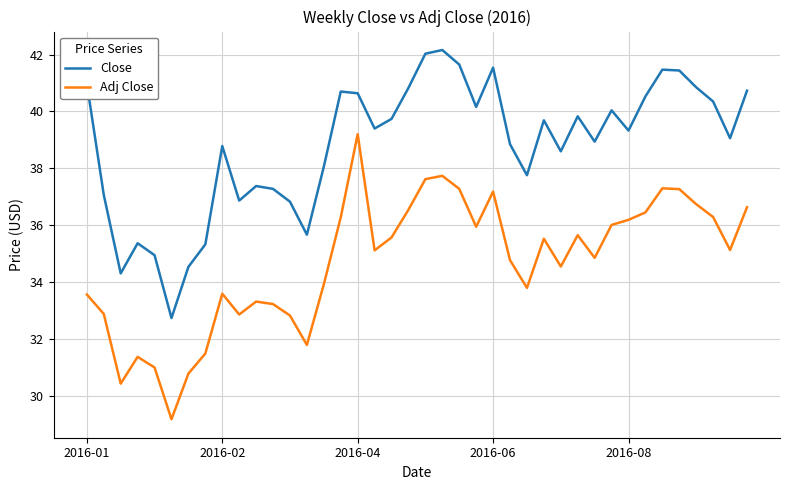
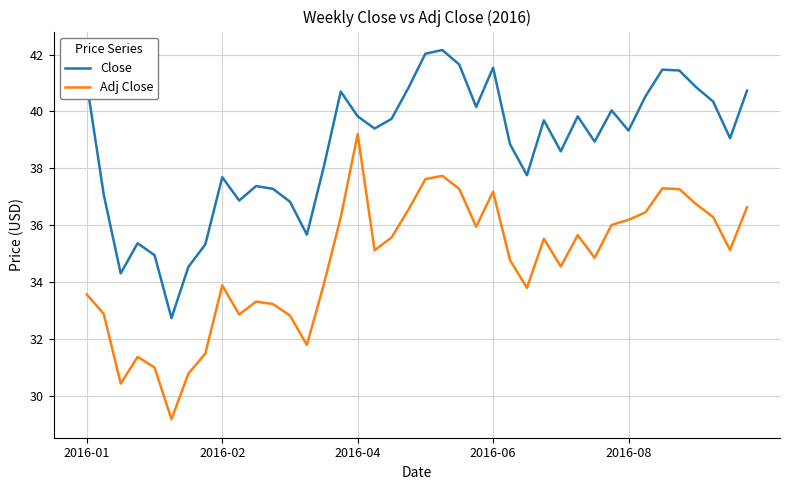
Close, 2016-02: 38.8 -> 37.7
Adj Close, 2016-02: 33.6 -> 33.9
Close, 2016-04: 40.6 -> 39.8
